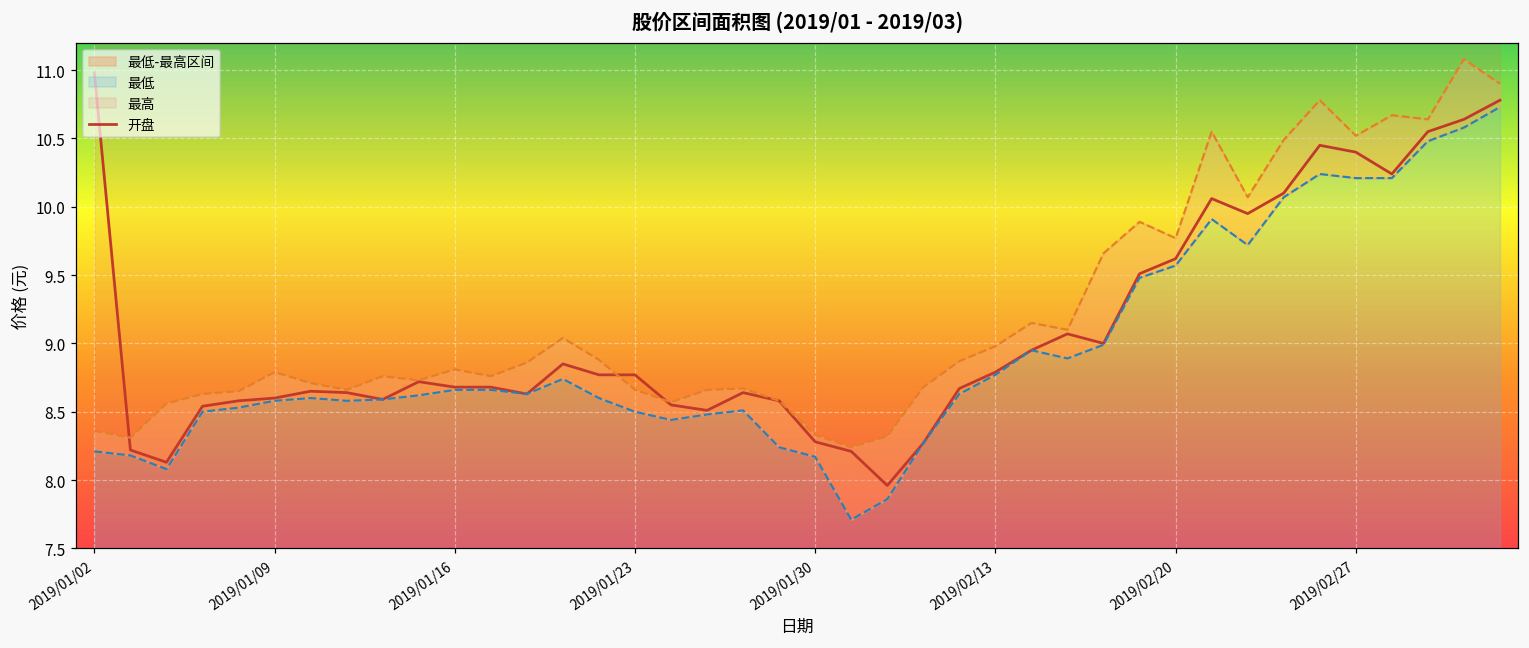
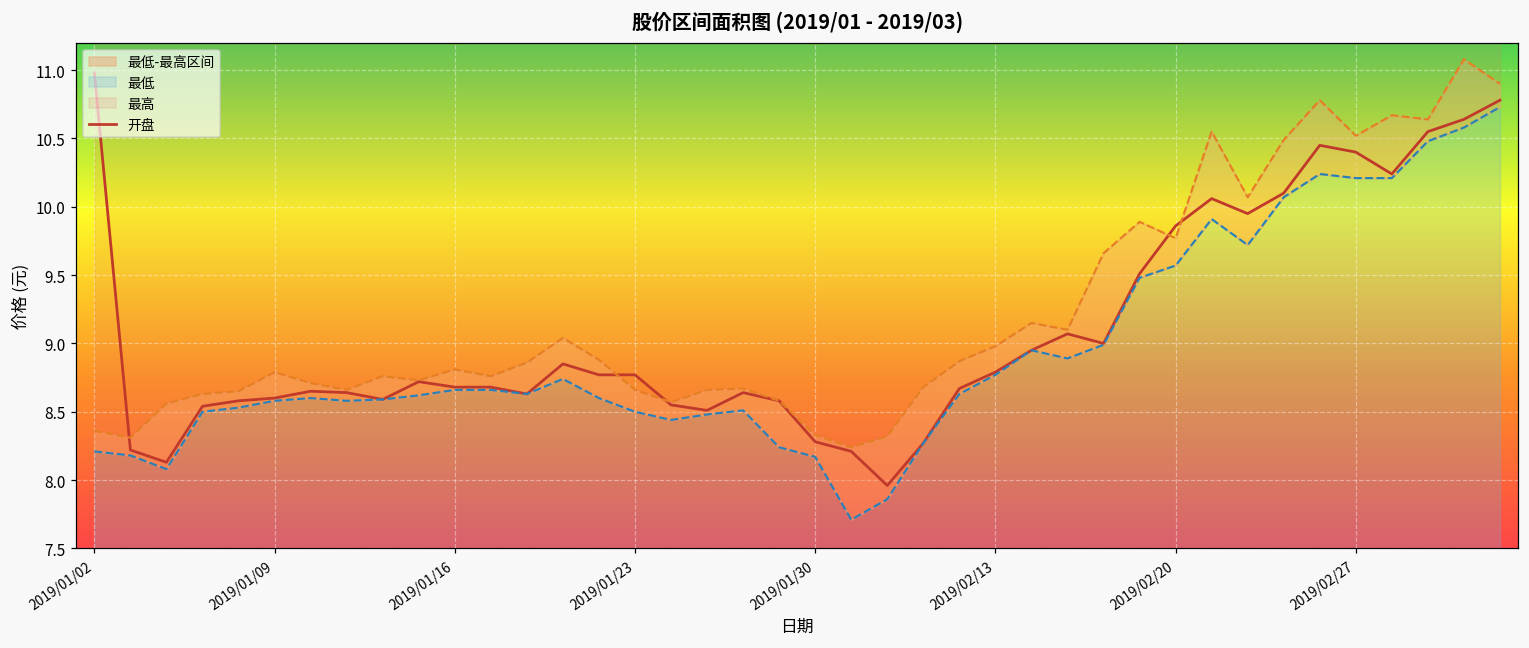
开盘, 2019/02/20: 9.62 -> 9.86
